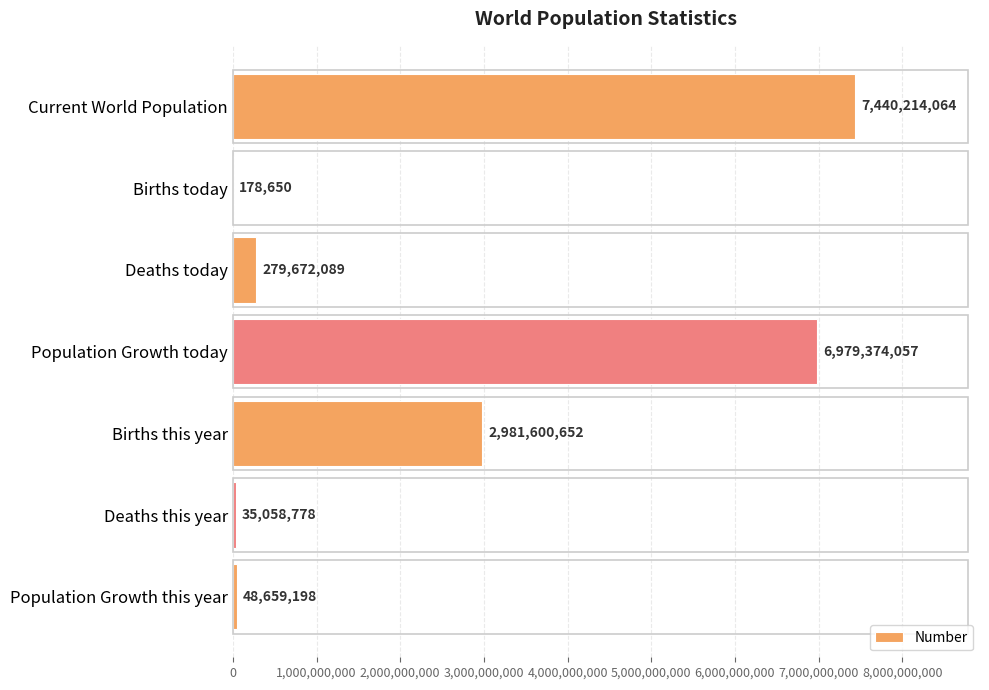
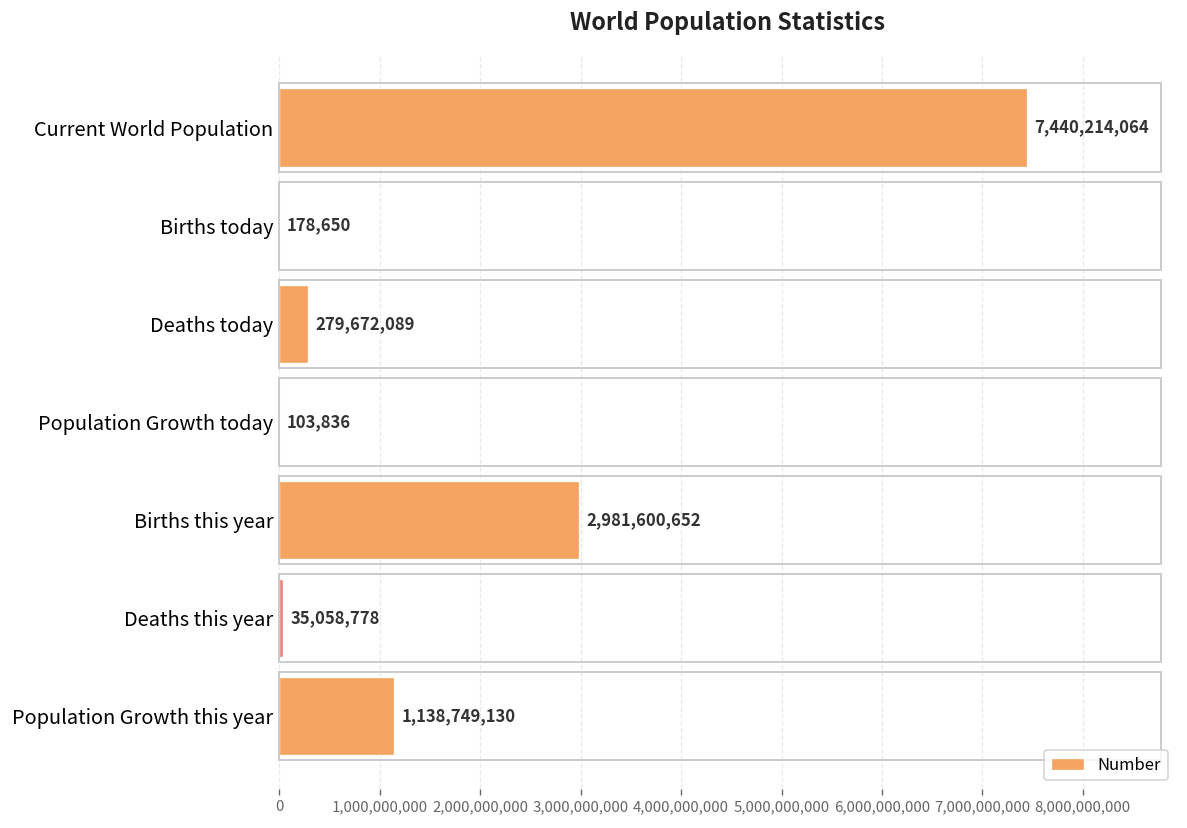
Population Growth today: 6,979,374,057 -> 103,836
Population Growth this year: 48,659,198 -> 1,138,749,130
